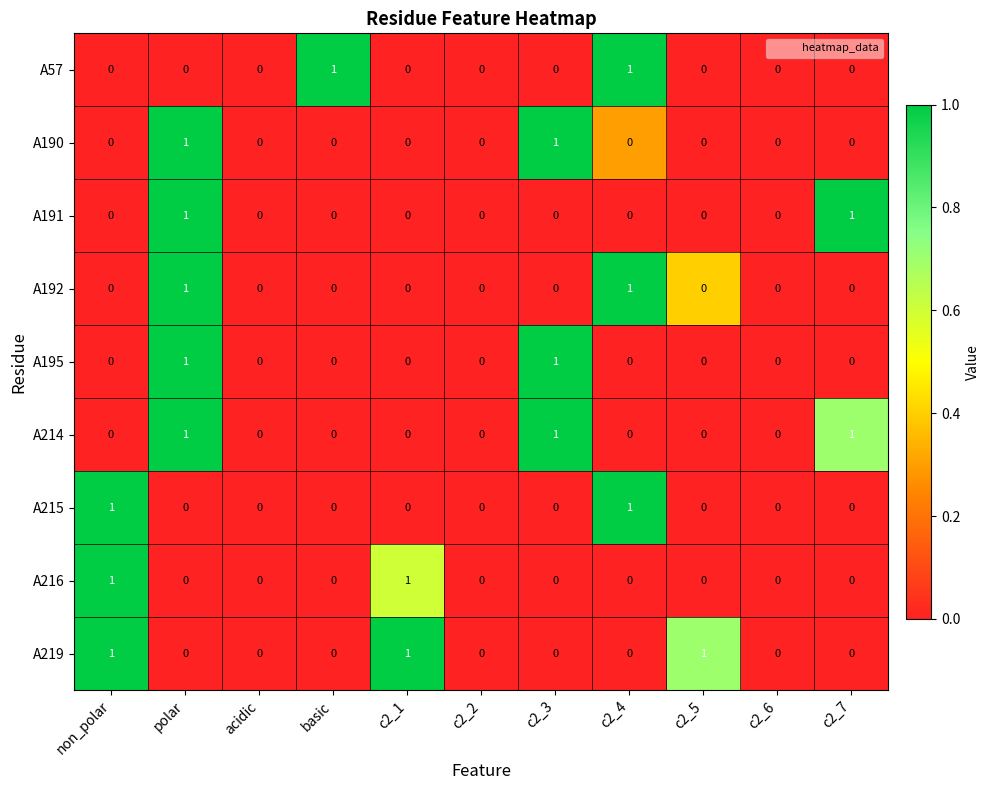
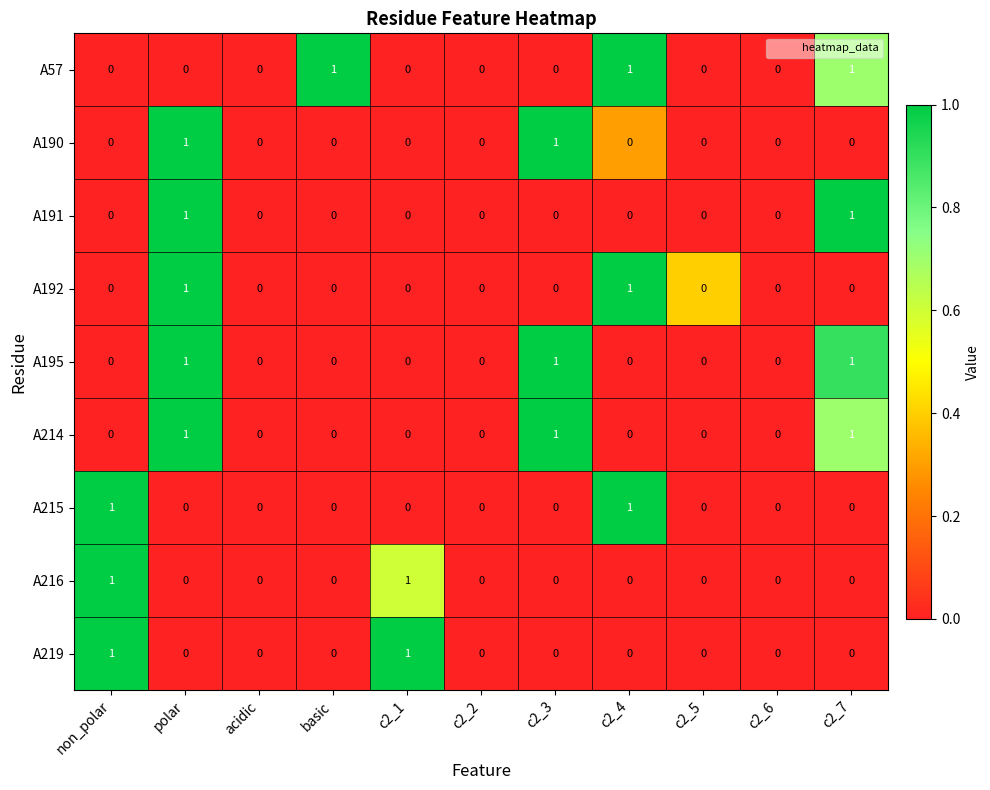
A57, c2_7: 0 -> 1
A195, c2_7: 0 -> 1
A219, c2_5: 1 -> 0
